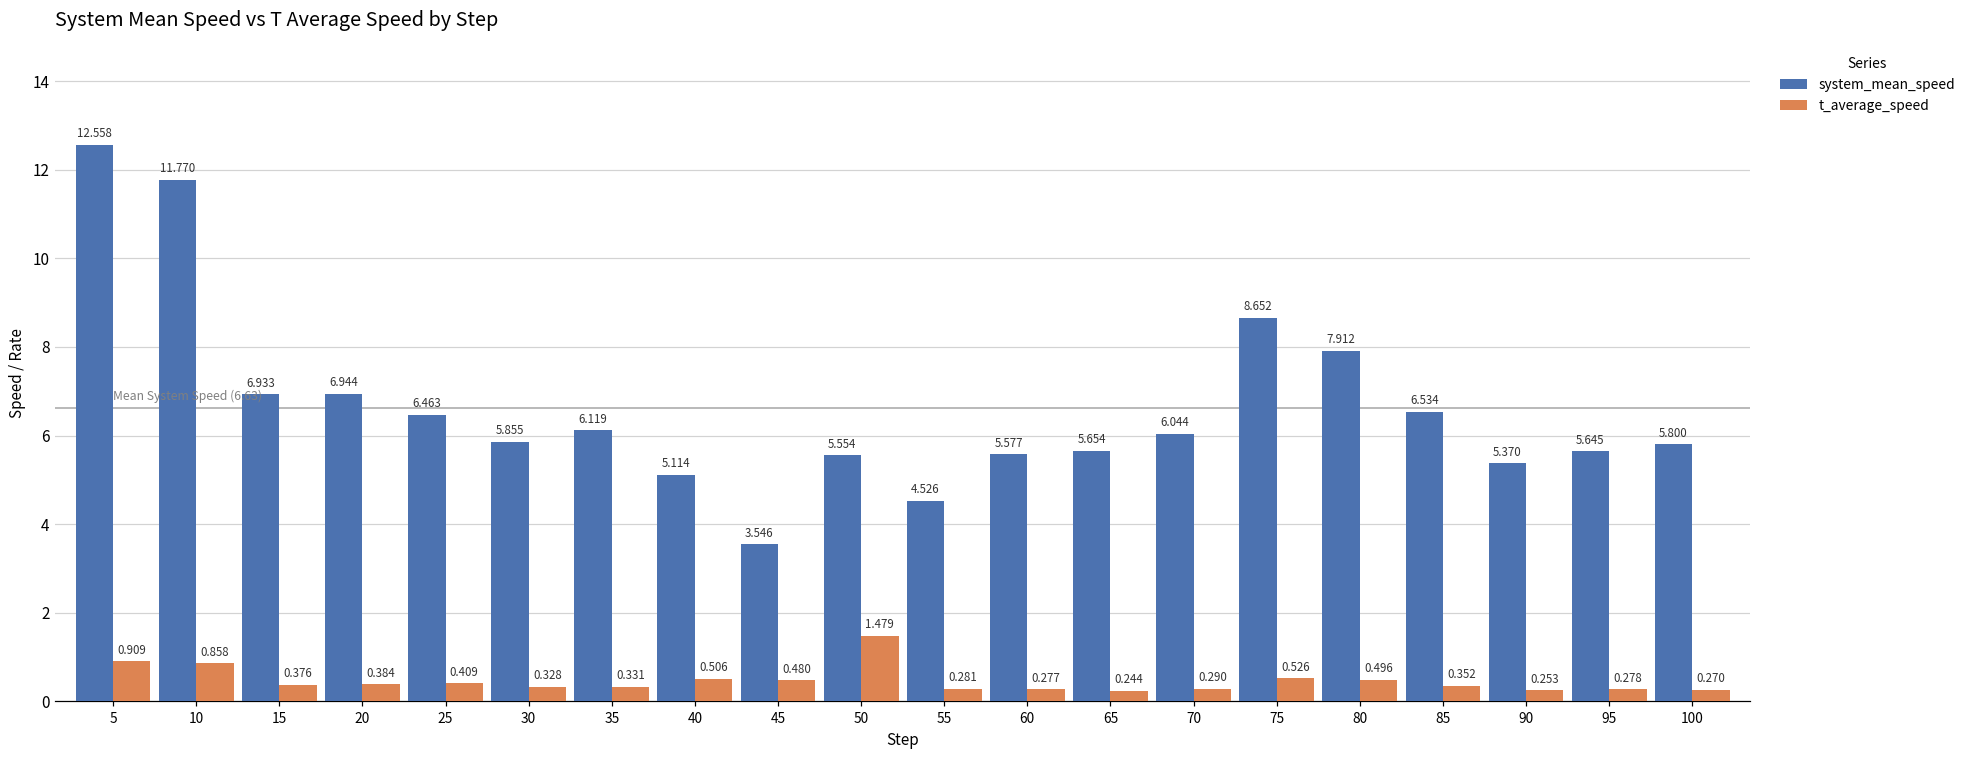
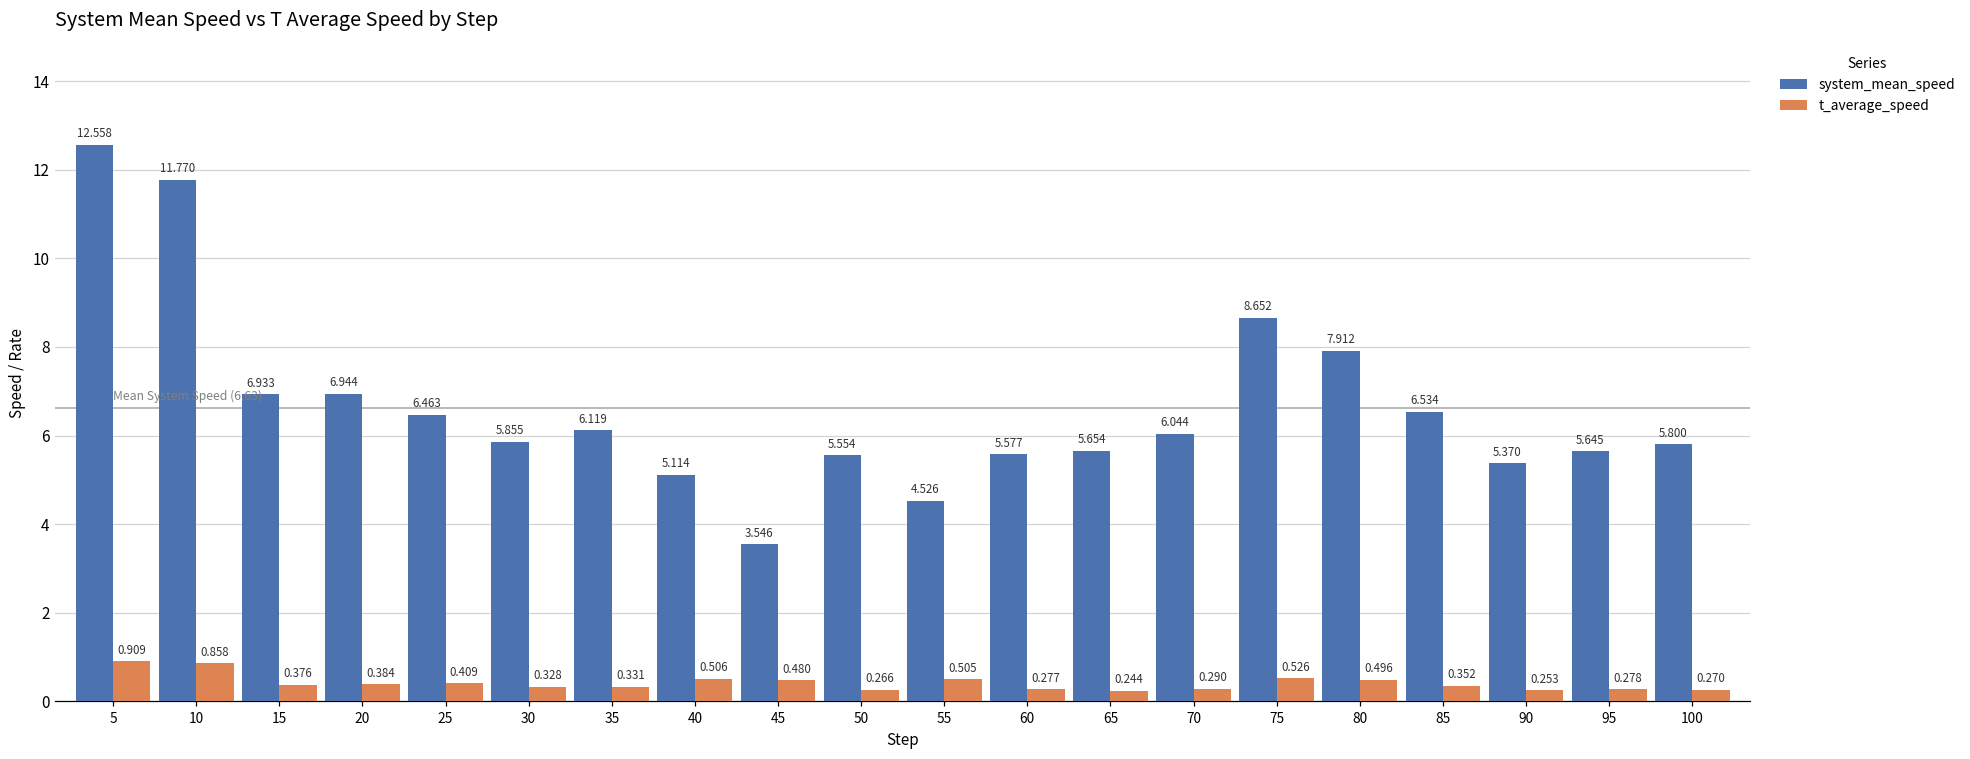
t_average_speed, 50: 1.479 -> 0.266
t_average_speed, 55: 0.281 -> 0.505
